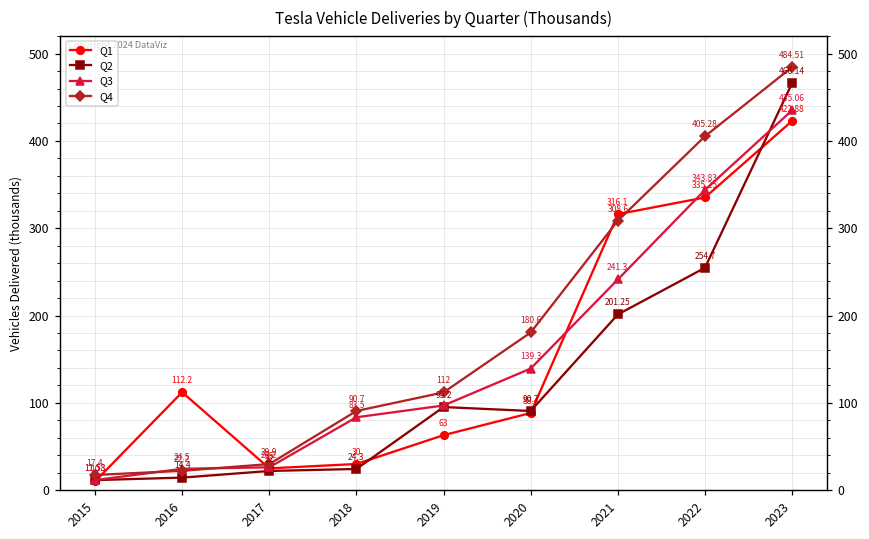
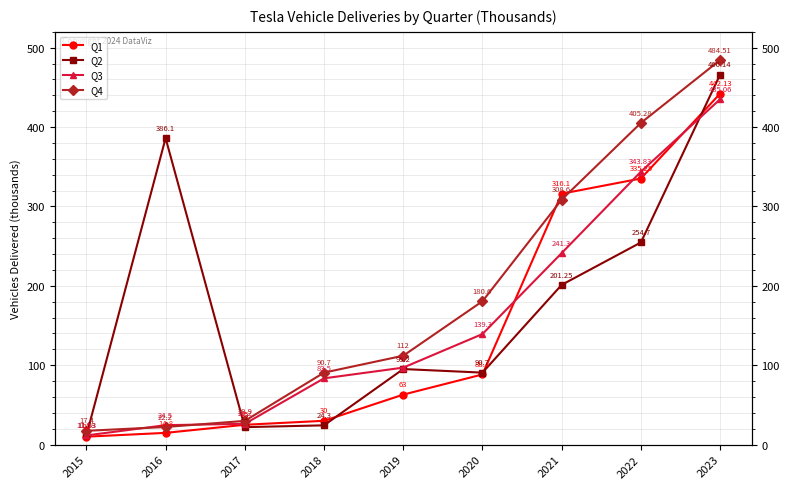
Q1, 2016: 112.2 -> 14.8
Q2, 2016: 14.4 -> 386.1
Q1, 2023: 422.88 -> 442.13
